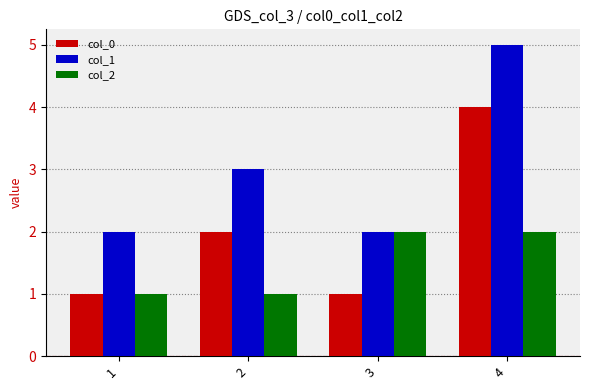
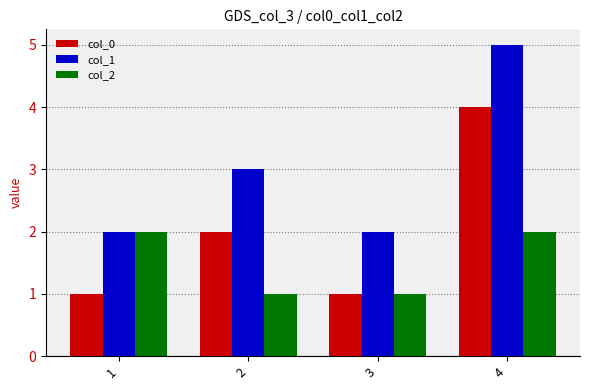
col_2, 1: 1 -> 2
col_2, 3: 2 -> 1
